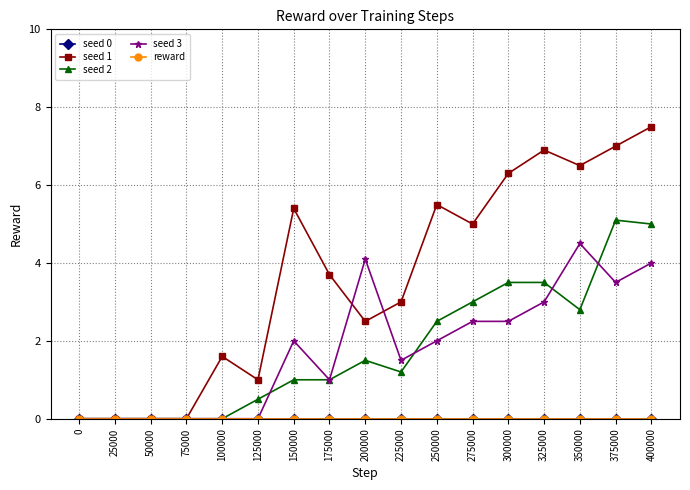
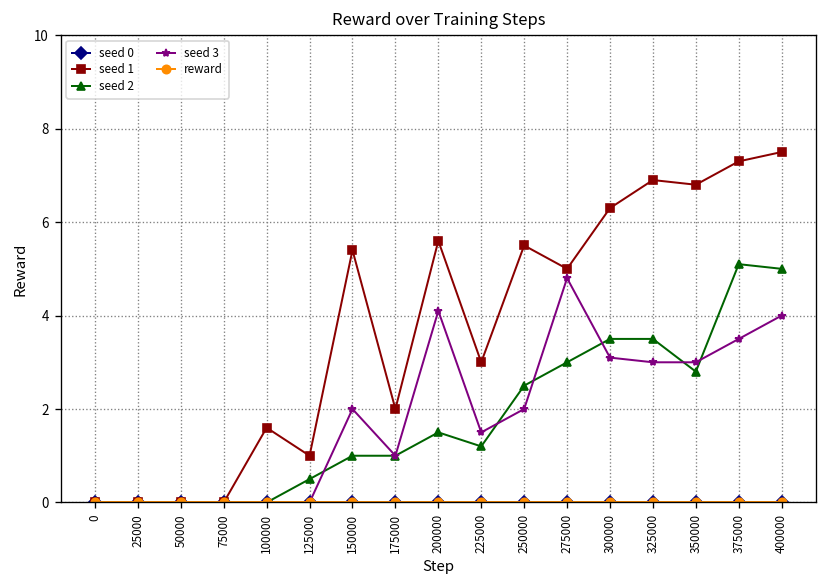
seed 1, 175000: 3.7 -> 2.0
seed 1, 200000: 2.5 -> 5.6
seed 3, 275000: 2.5 -> 4.8
seed 3, 300000: 2.5 -> 3.1
seed 1, 350000: 6.5 -> 6.8
seed 3, 350000: 4.5 -> 3.0
seed 1, 375000: 7.0 -> 7.3
